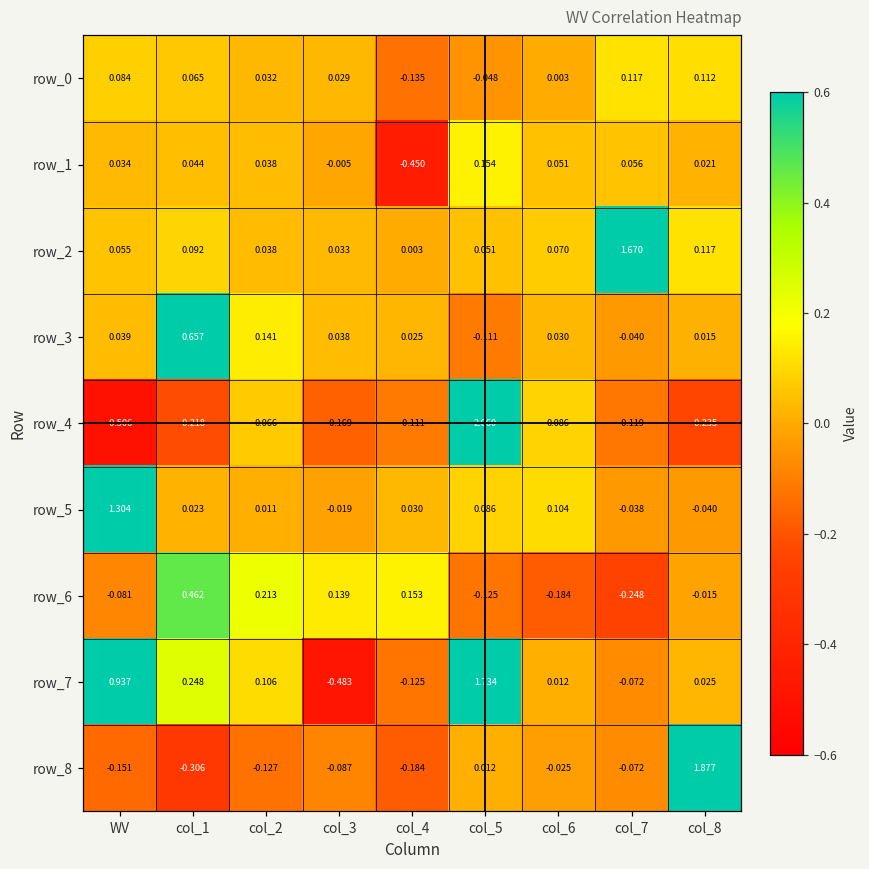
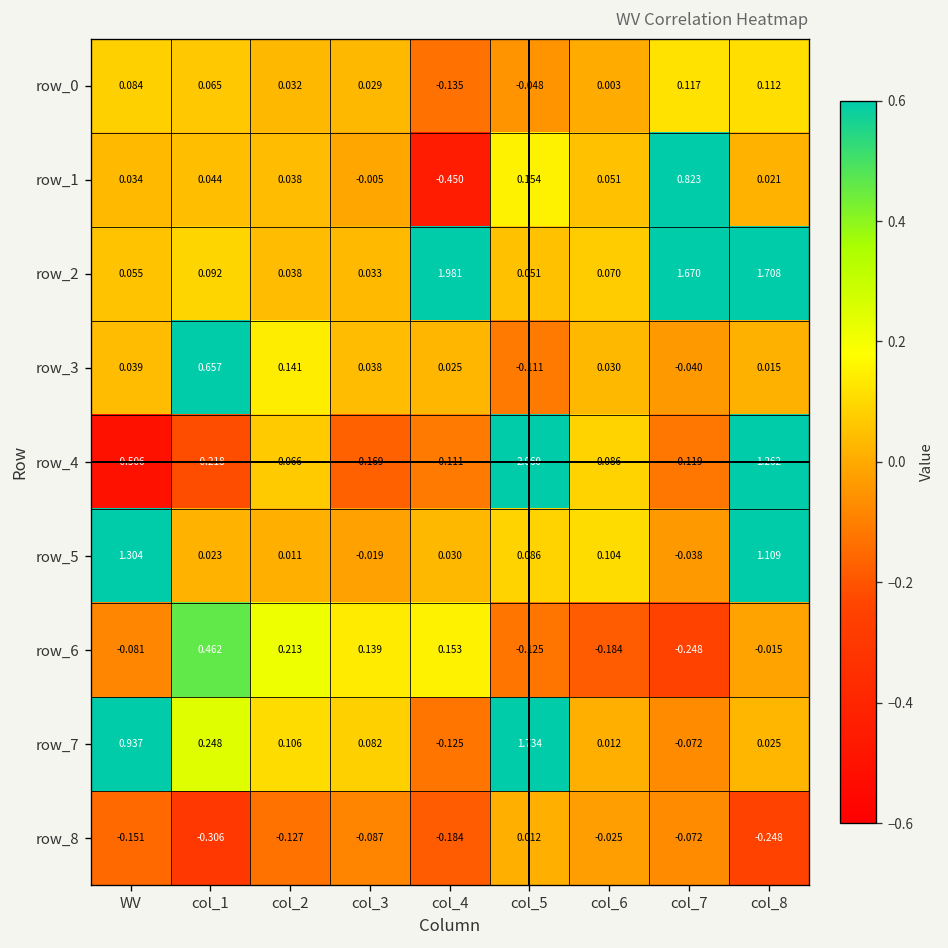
row_1, col_7: 0.056 -> 0.823
row_2, col_4: 0.003 -> 1.981
row_2, col_8: 0.117 -> 1.708
row_4, col_8: -0.235 -> 1.262
row_5, col_8: -0.040 -> 1.109
row_7, col_3: -0.483 -> 0.082
row_8, col_8: 1.877 -> -0.248
